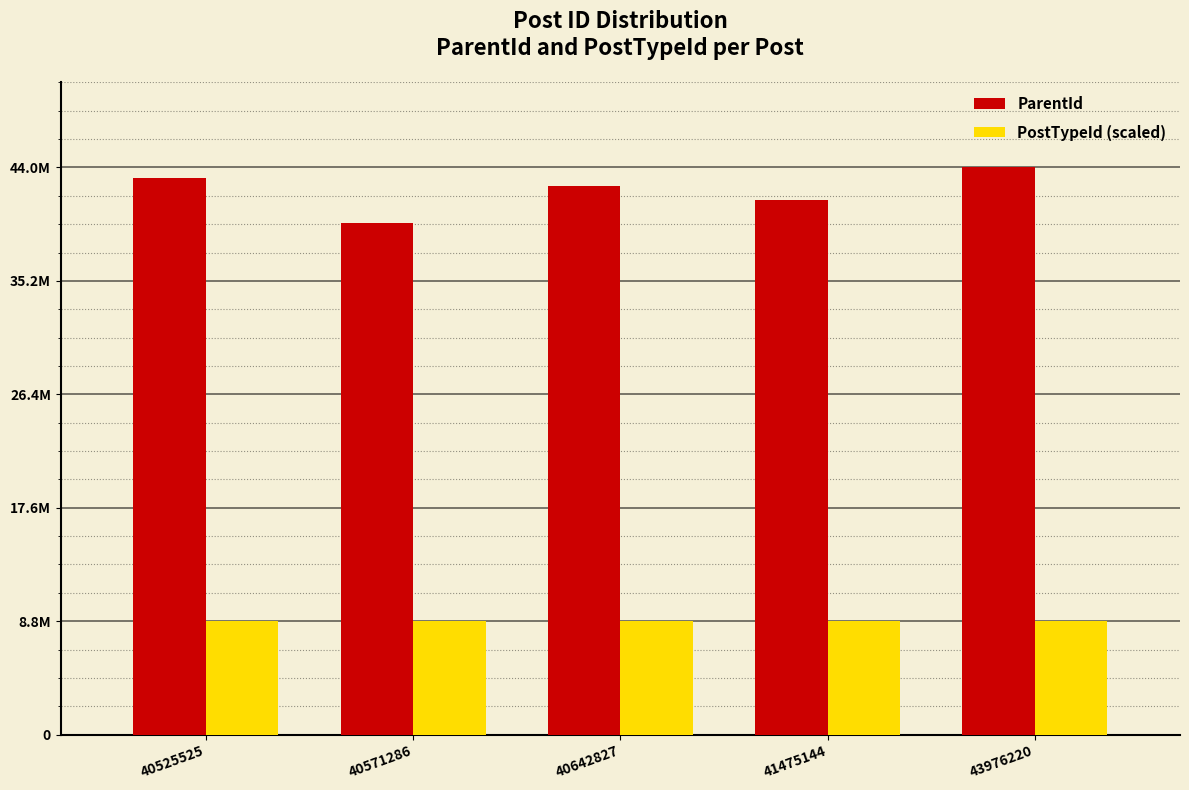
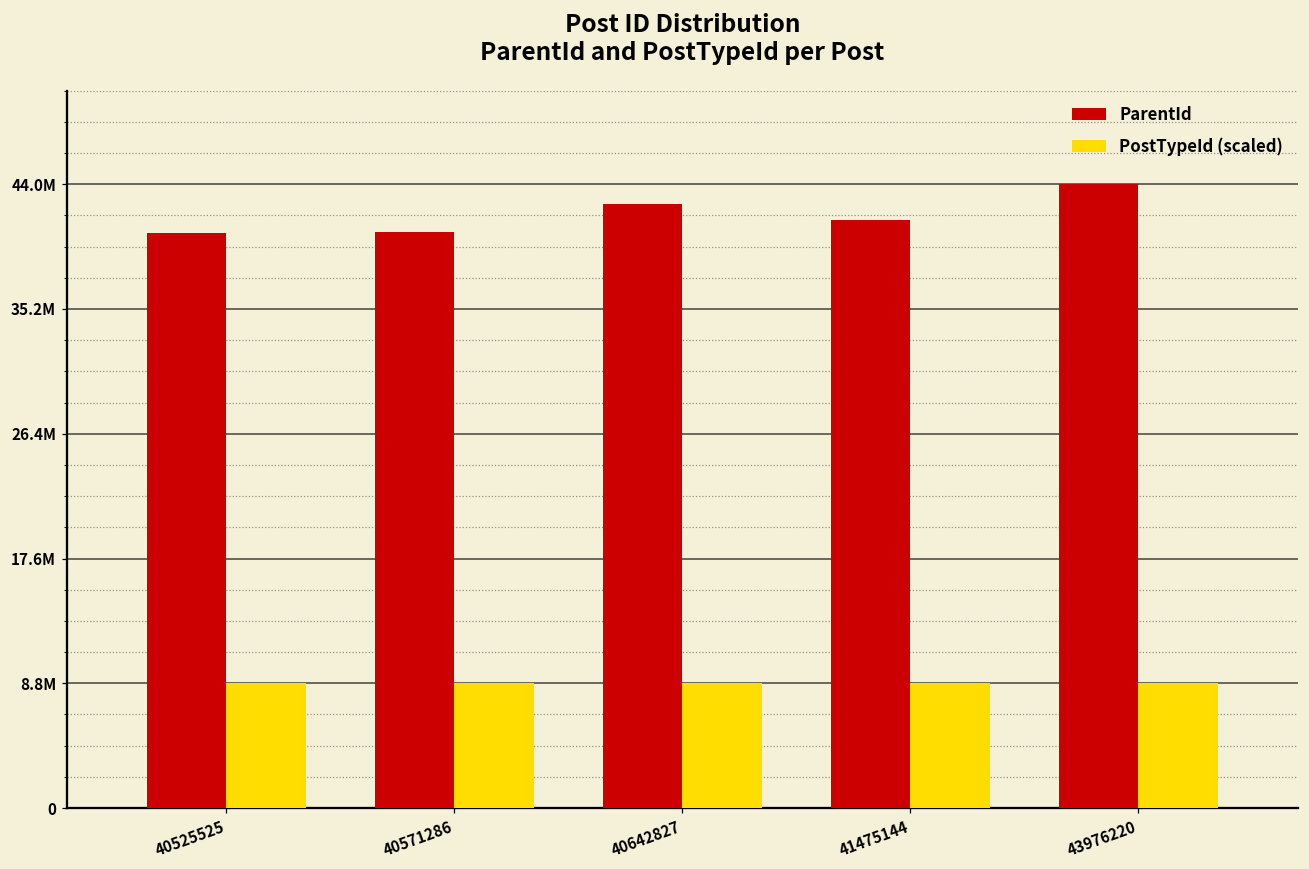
ParentId, 40525525: 43100000 -> 40500000
ParentId, 40571286: 39700000 -> 40600000
